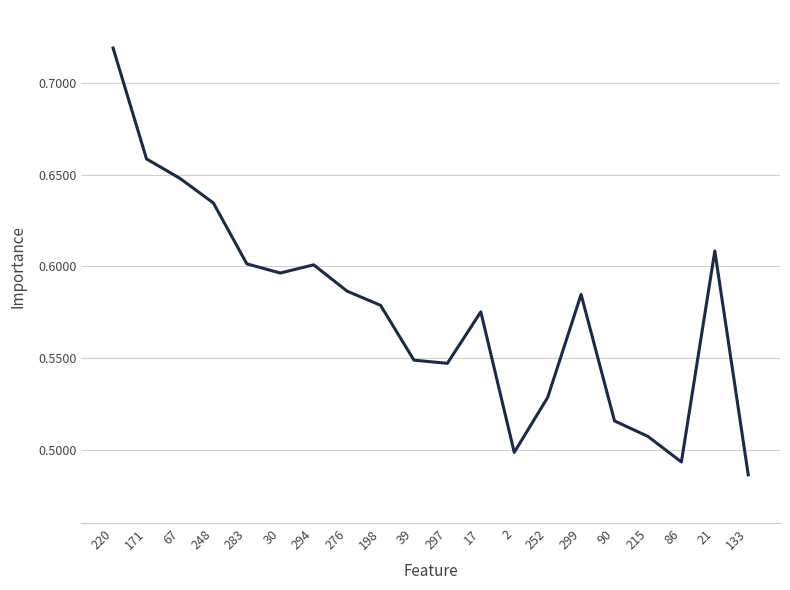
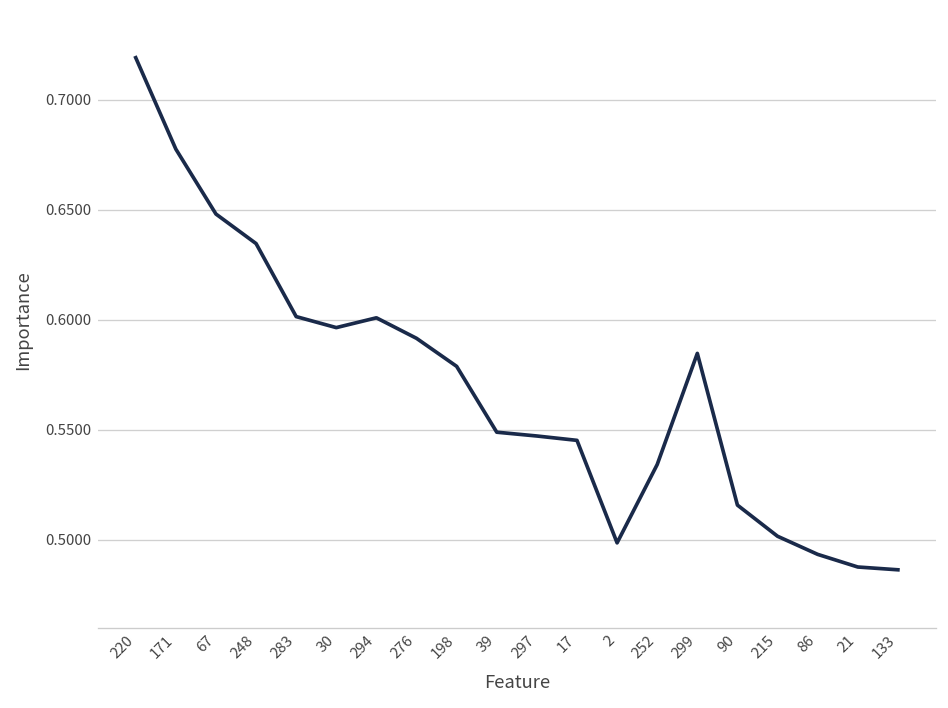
171: 0.659 -> 0.678
276: 0.587 -> 0.592
17: 0.575 -> 0.545
252: 0.529 -> 0.534
215: 0.507 -> 0.502
21: 0.608 -> 0.488
